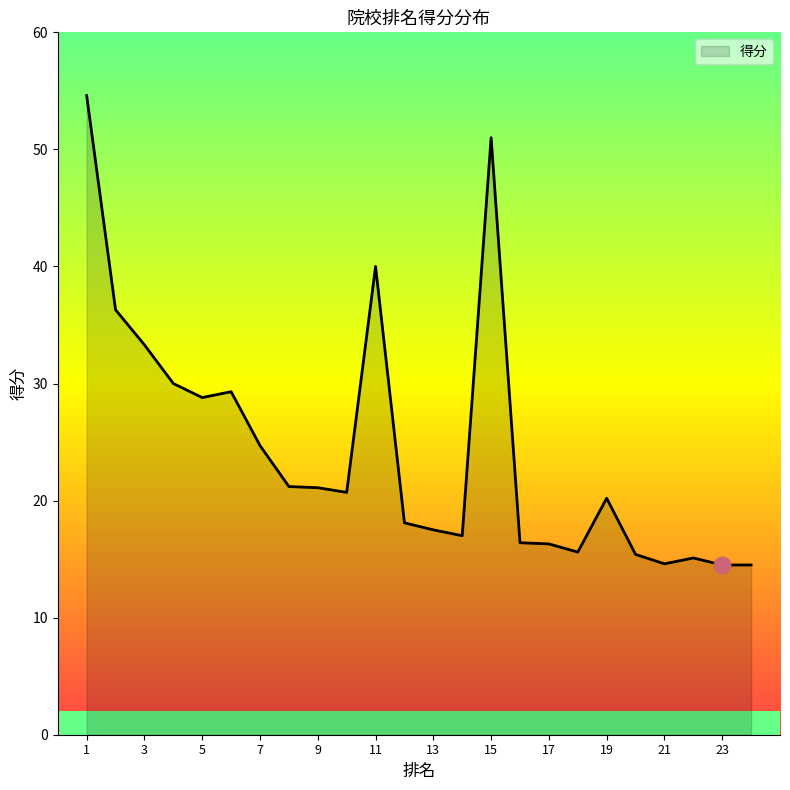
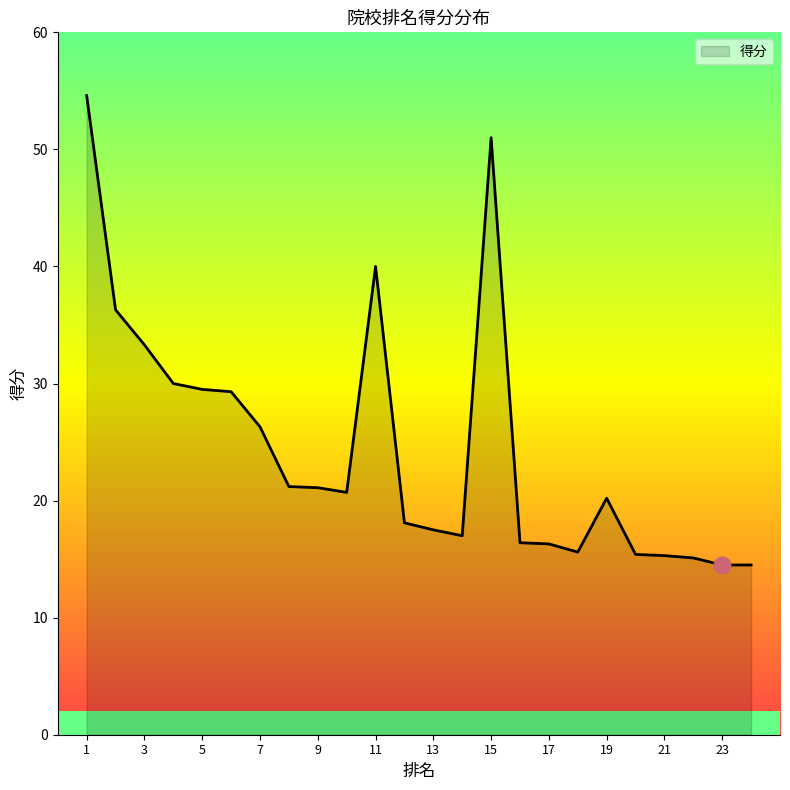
得分, 5: 28.8 -> 29.5
得分, 7: 24.7 -> 26.3
得分, 21: 14.6 -> 15.3
